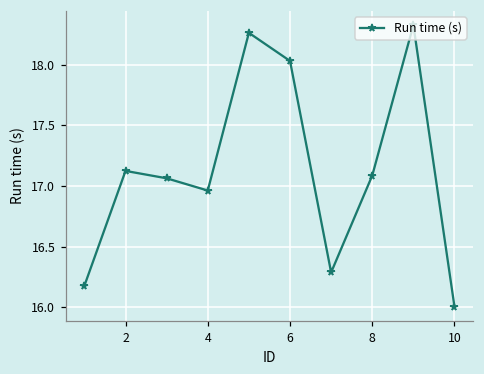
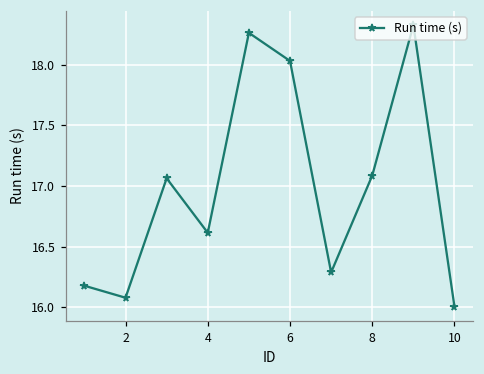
2: 17.13 -> 16.08
4: 16.96 -> 16.61
